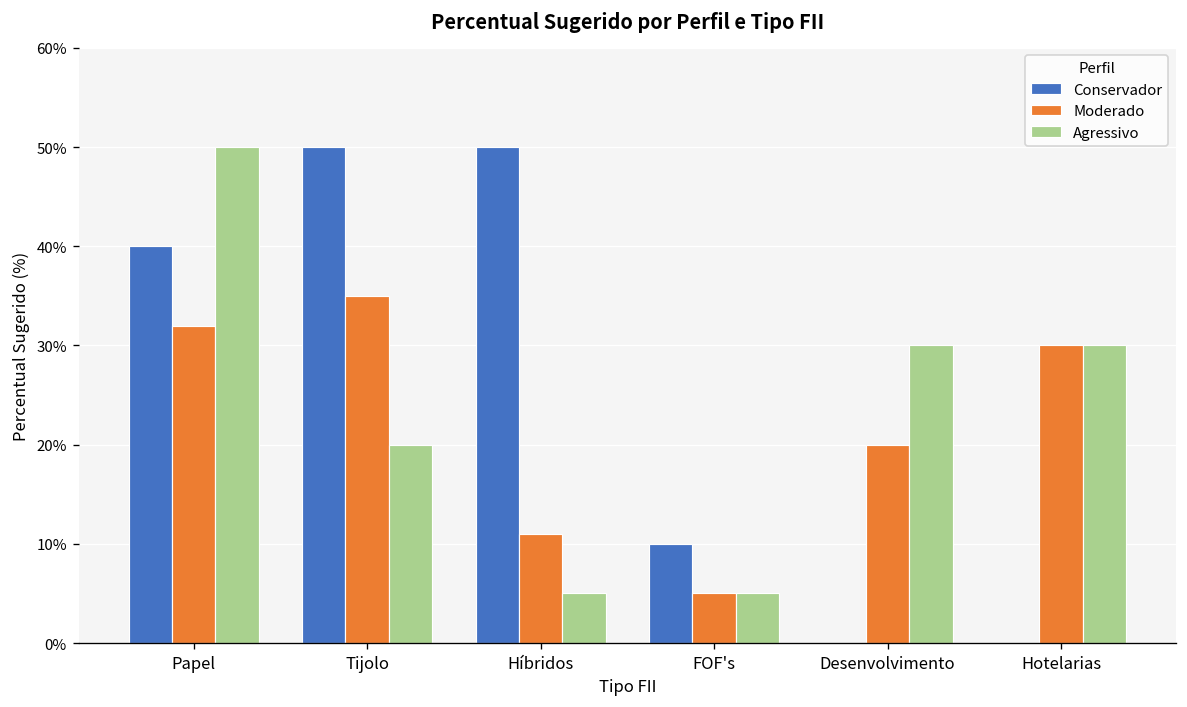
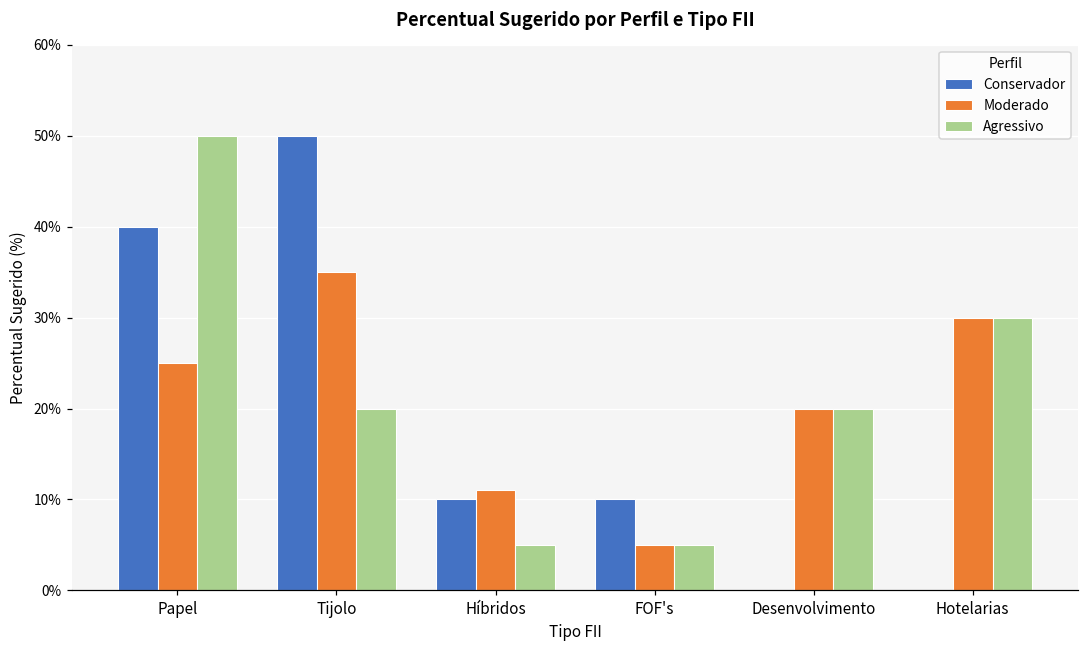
Moderado, Papel: 32% -> 25%
Conservador, Híbridos: 50% -> 10%
Agressivo, Desenvolvimento: 30% -> 20%
